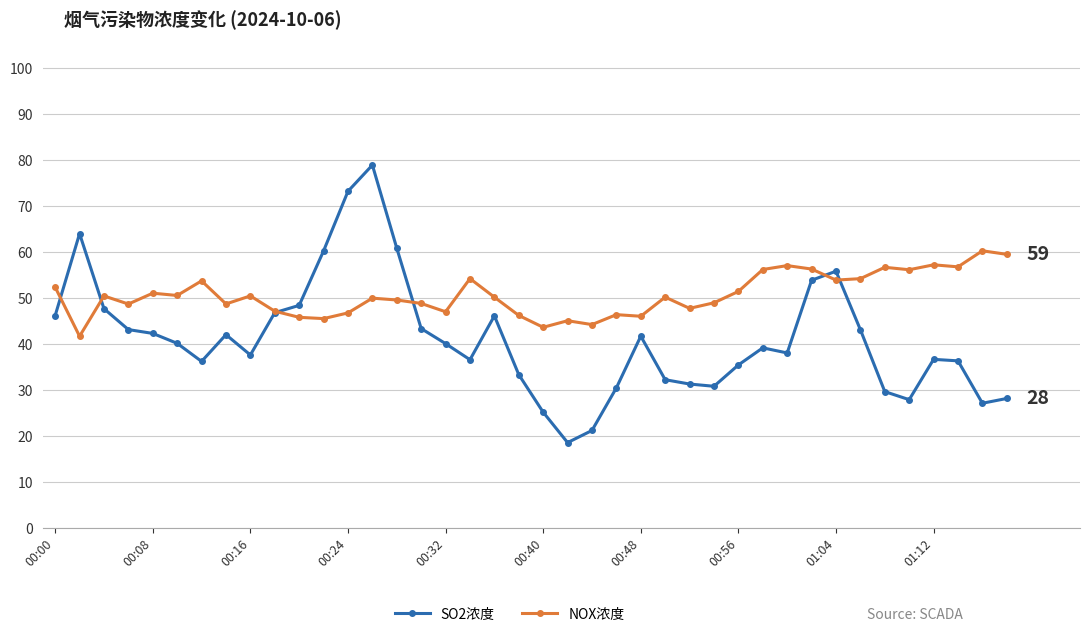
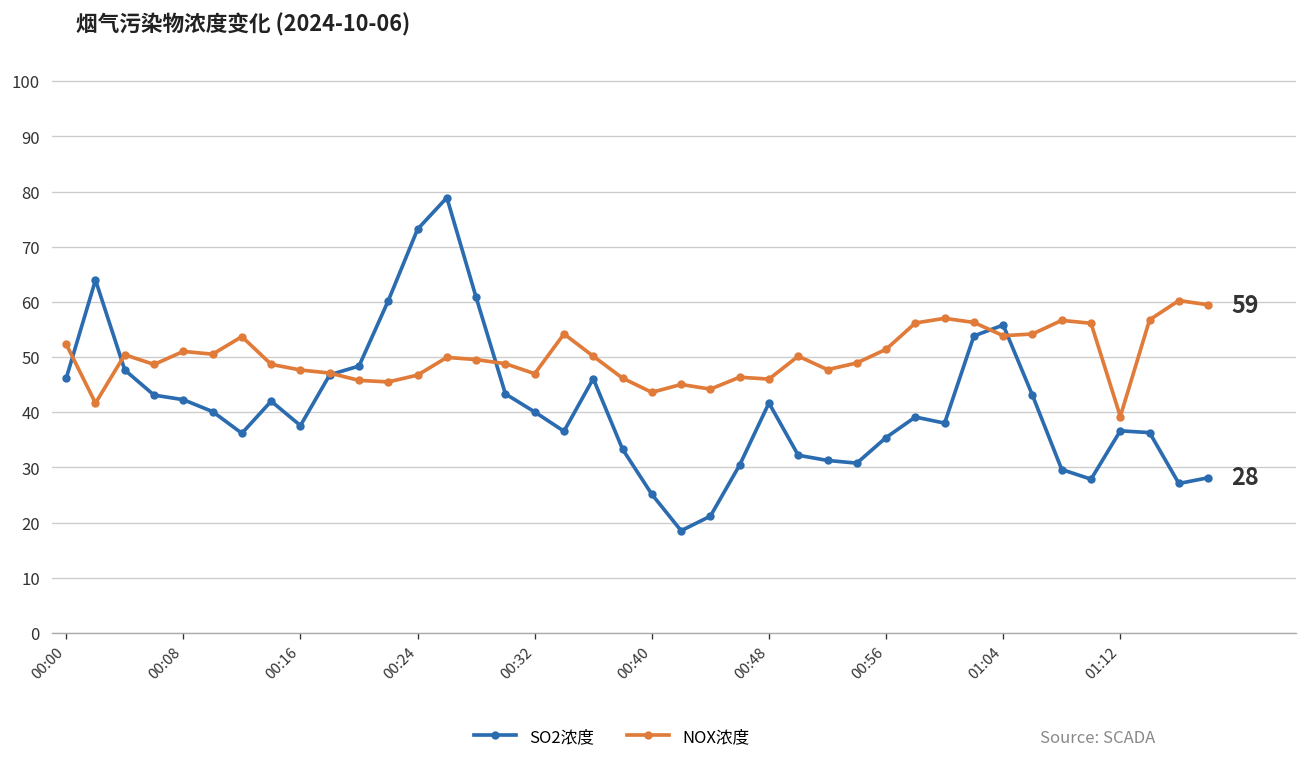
NOX浓度, 00:16: 50 -> 48
NOX浓度, 01:12: 57 -> 39
